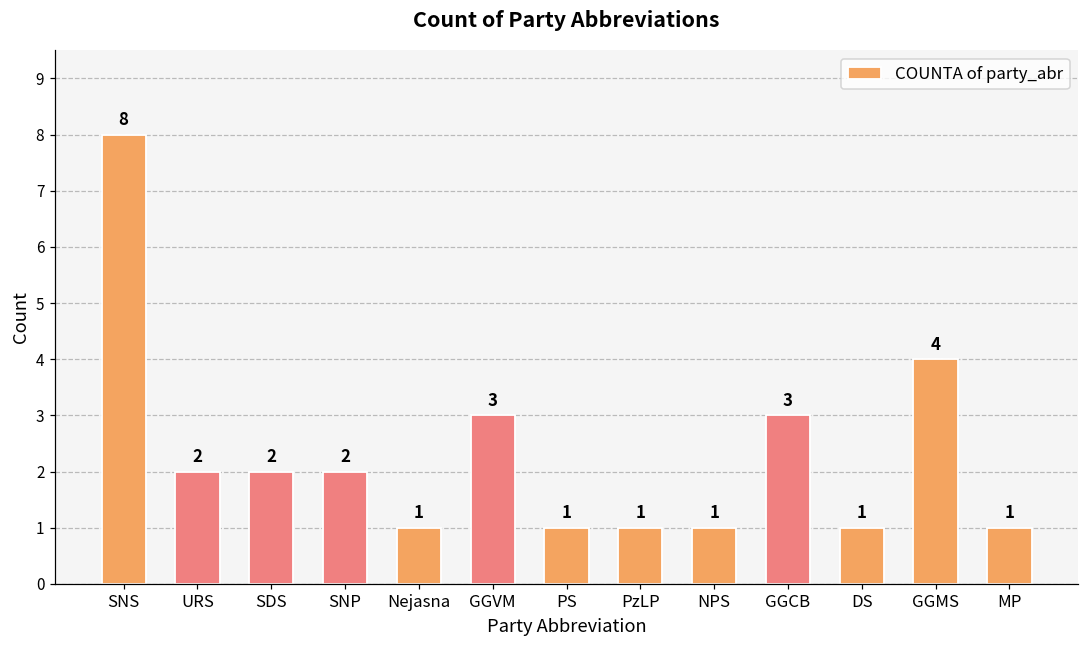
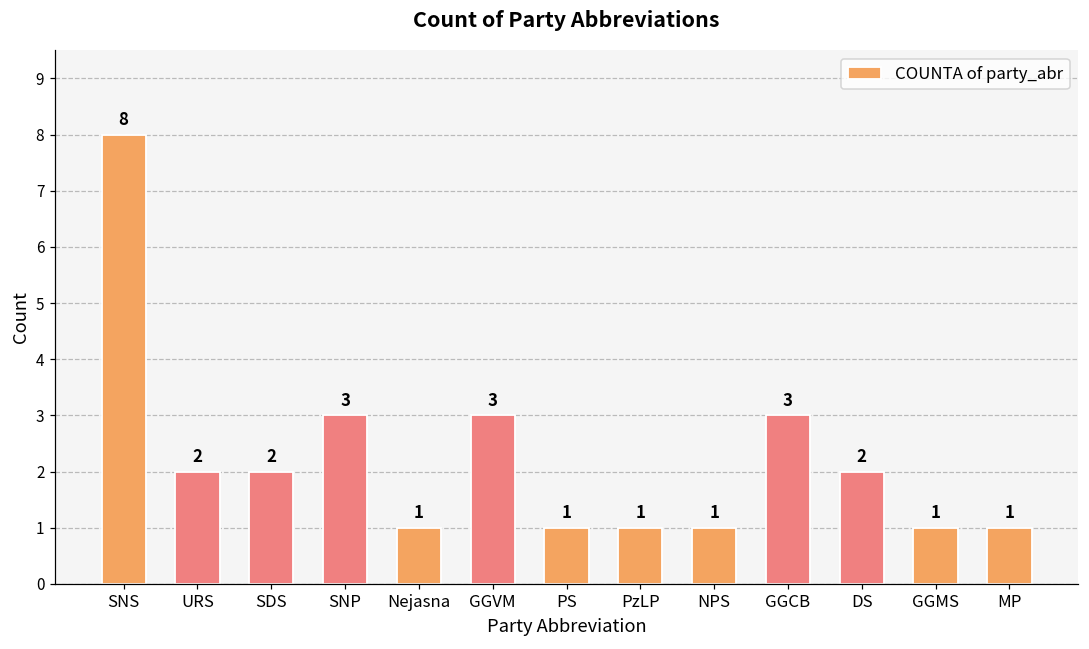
SNP: 2 -> 3
DS: 1 -> 2
GGMS: 4 -> 1
